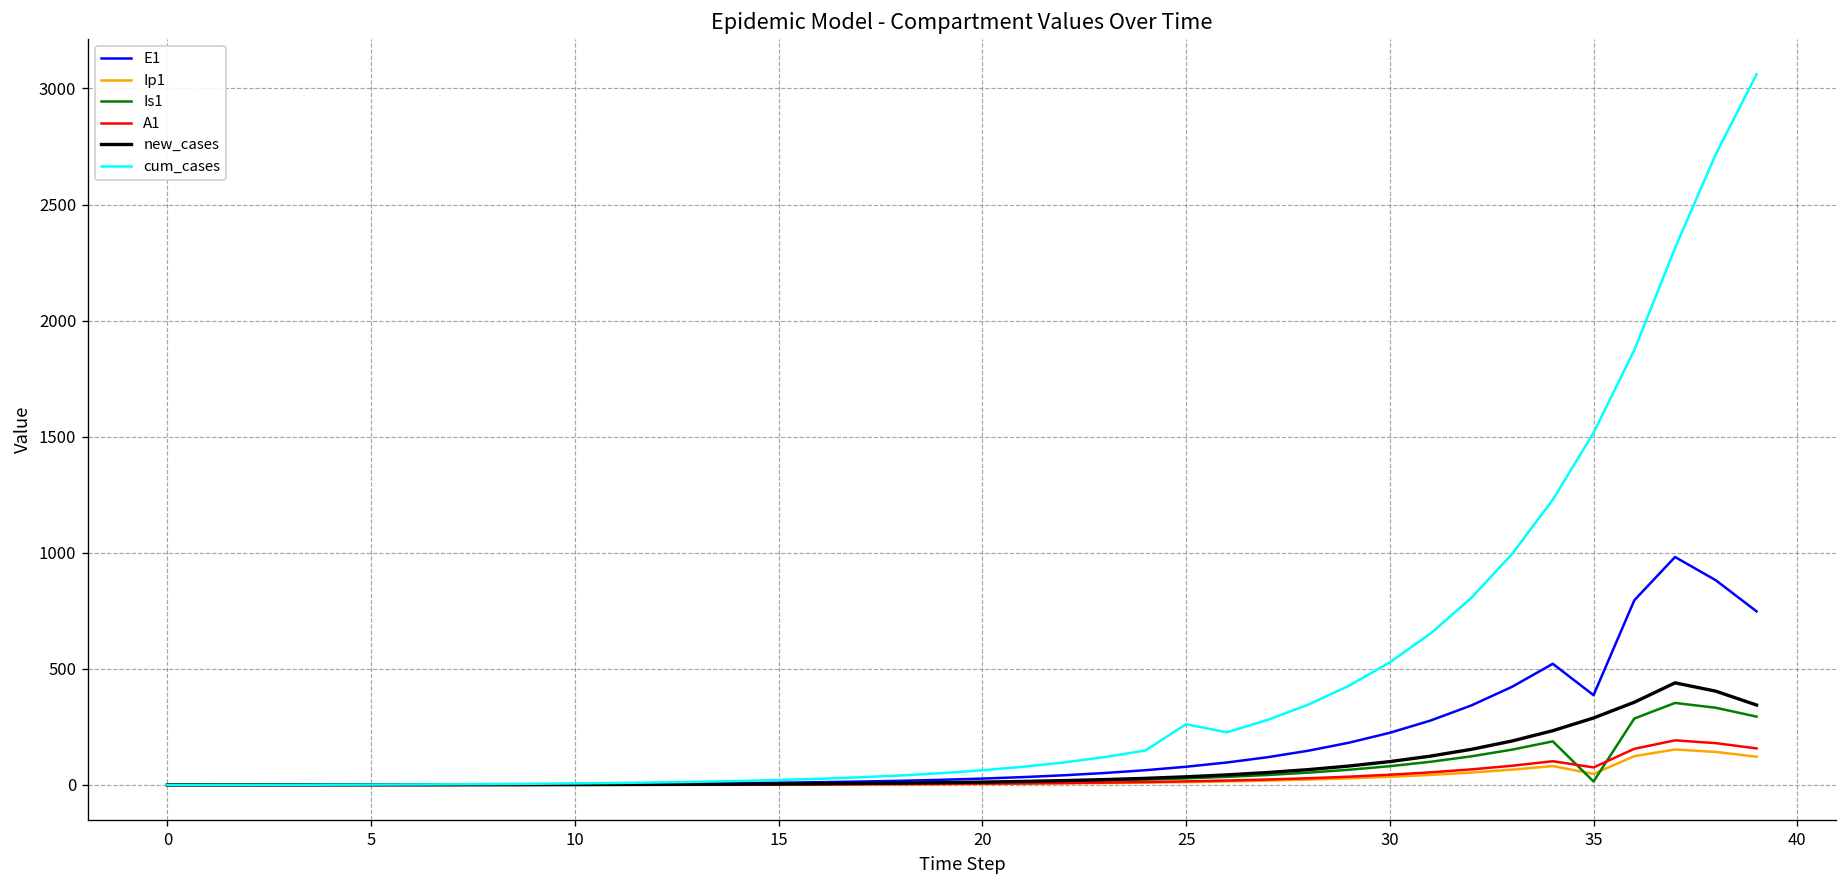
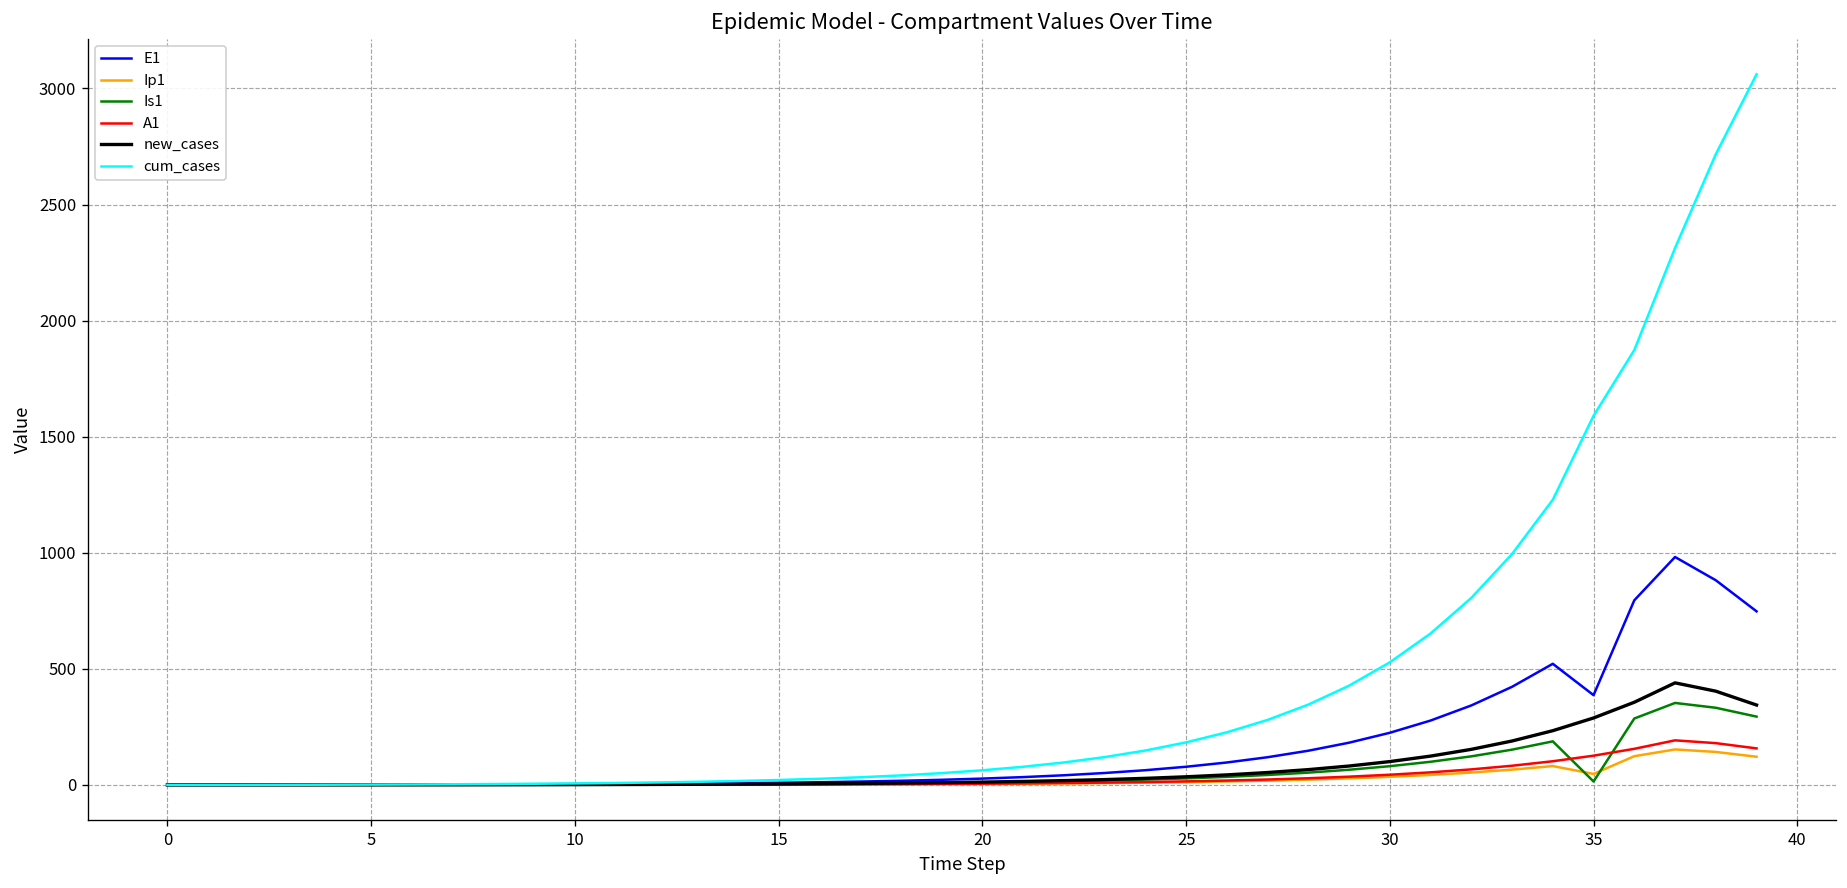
cum_cases, 25: 260 -> 180
A1, 35: 80 -> 130
cum_cases, 35: 1520 -> 1590
